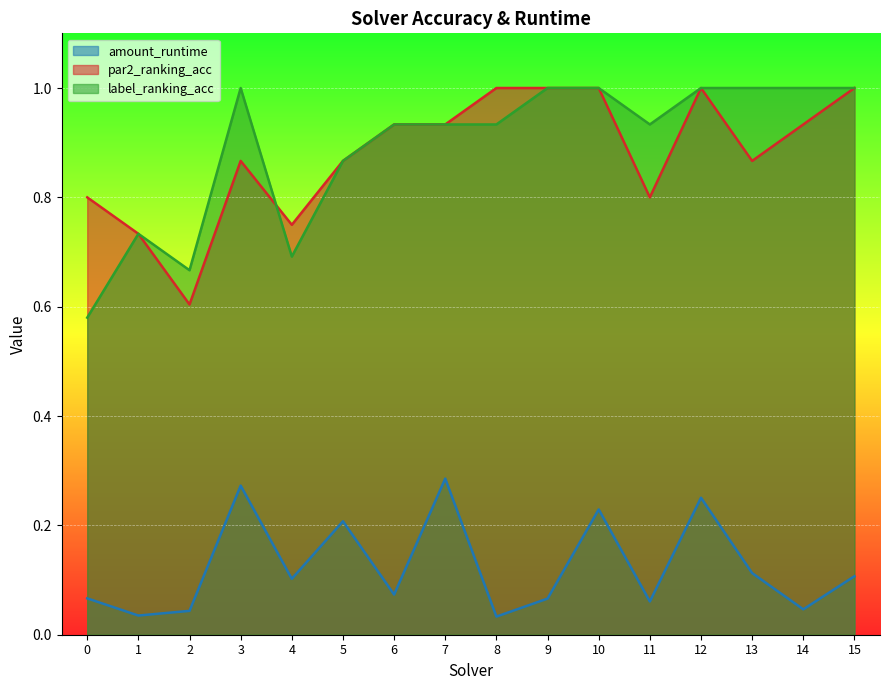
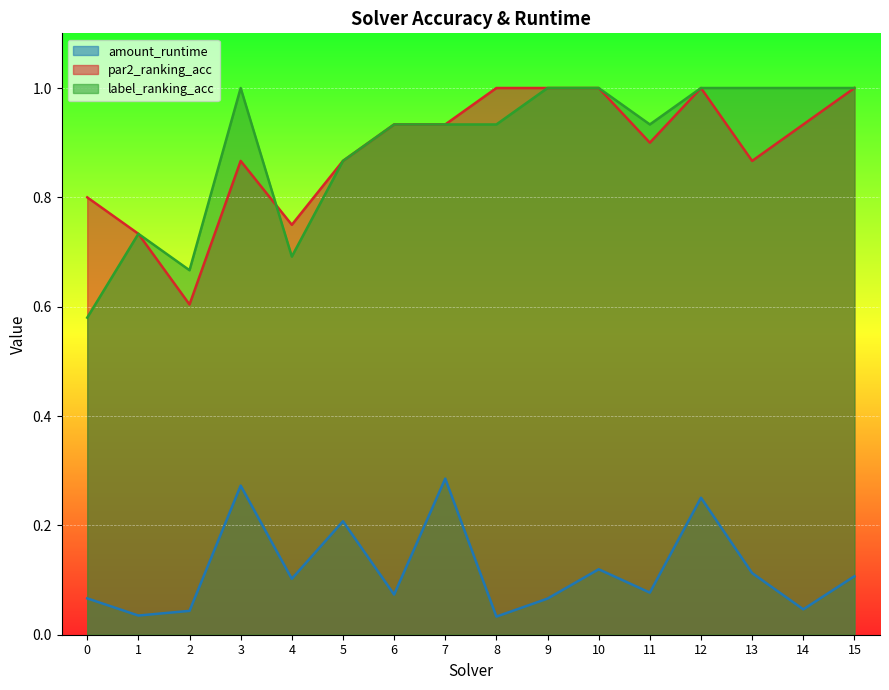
amount_runtime, 10: 0.23 -> 0.12
amount_runtime, 11: 0.06 -> 0.08
par2_ranking_acc, 11: 0.8 -> 0.9
